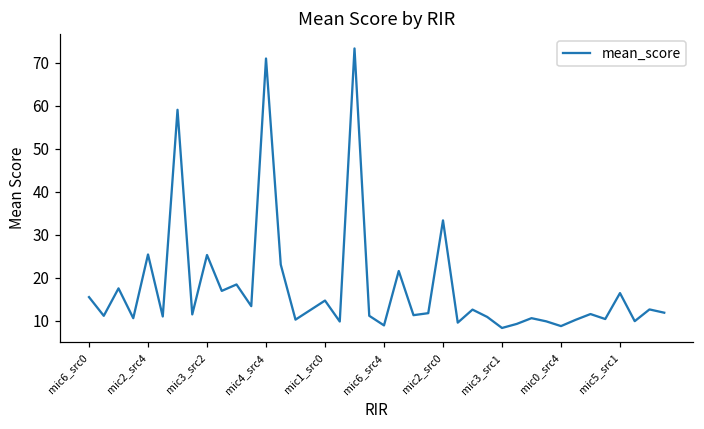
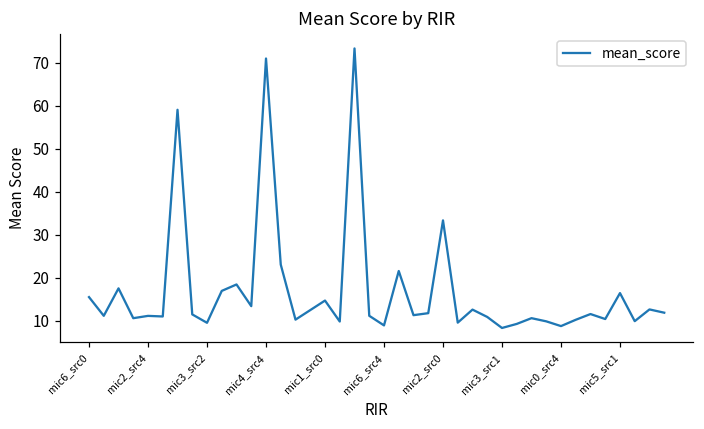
mic2_src4: 25 -> 11
mic3_src2: 25 -> 10
